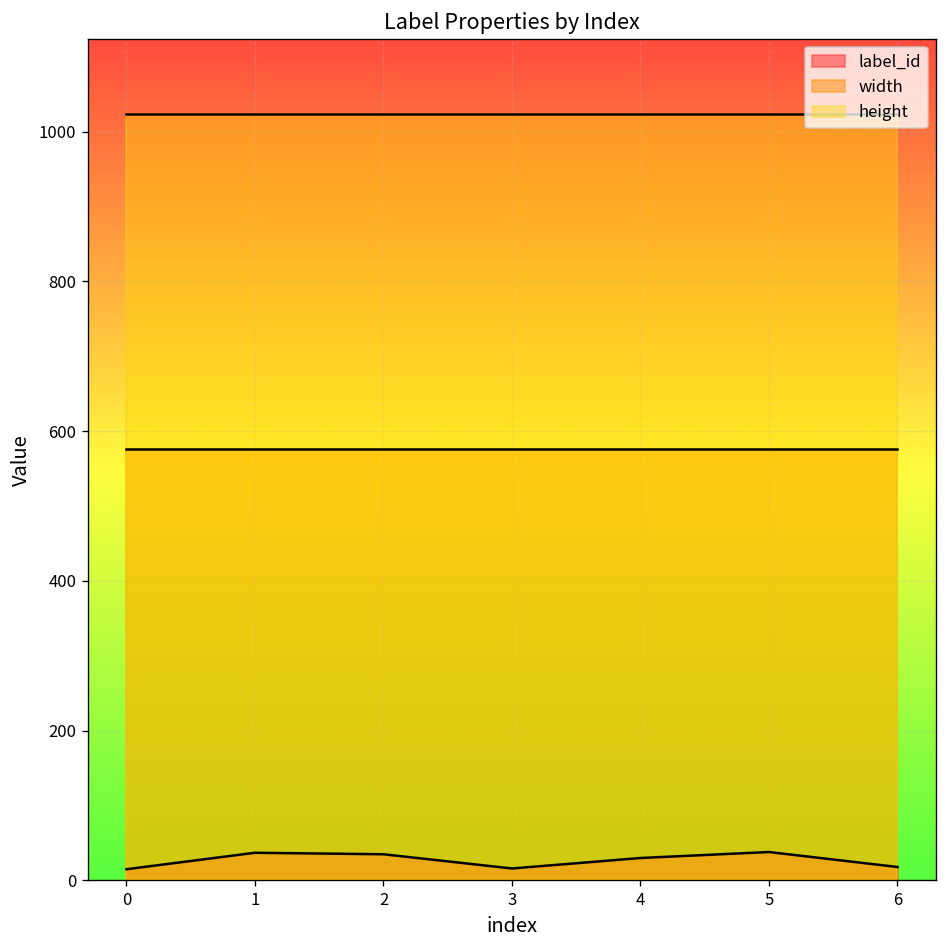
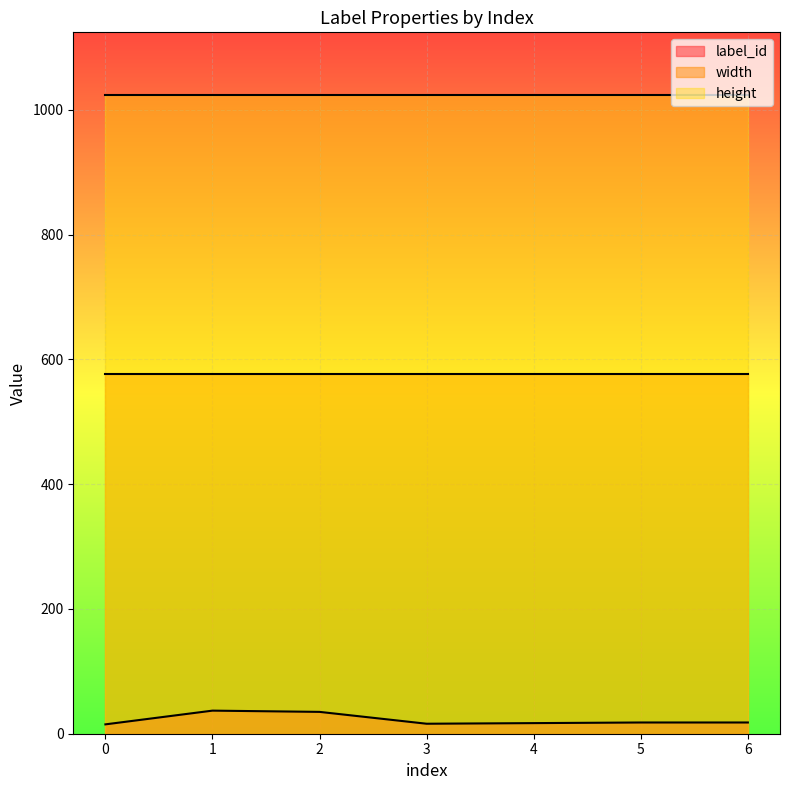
label_id, 4: 30 -> 20
label_id, 5: 40 -> 20
